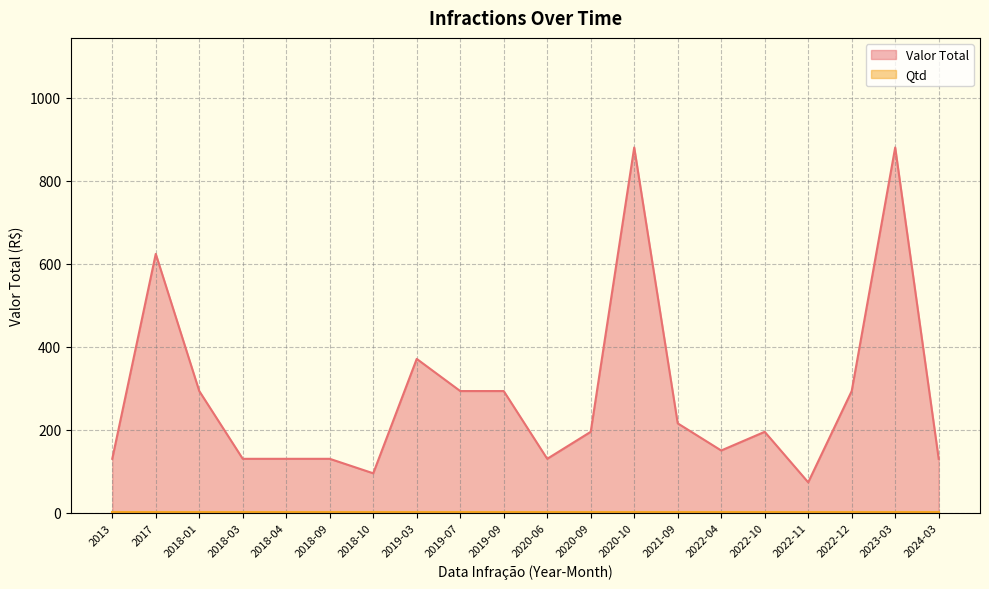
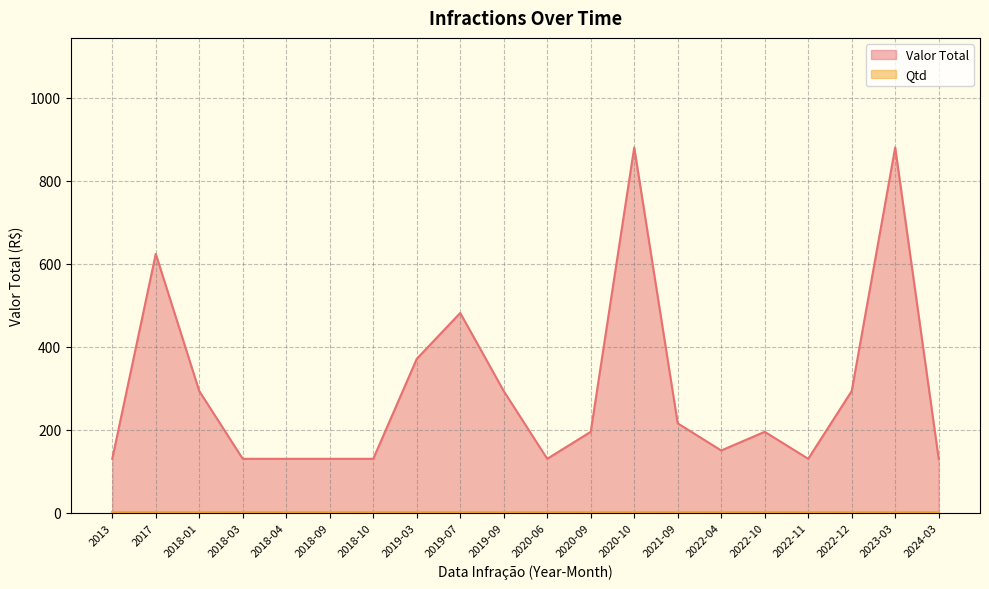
Valor Total, 2018-10: 100 -> 130
Valor Total, 2019-07: 290 -> 480
Valor Total, 2022-11: 70 -> 130
